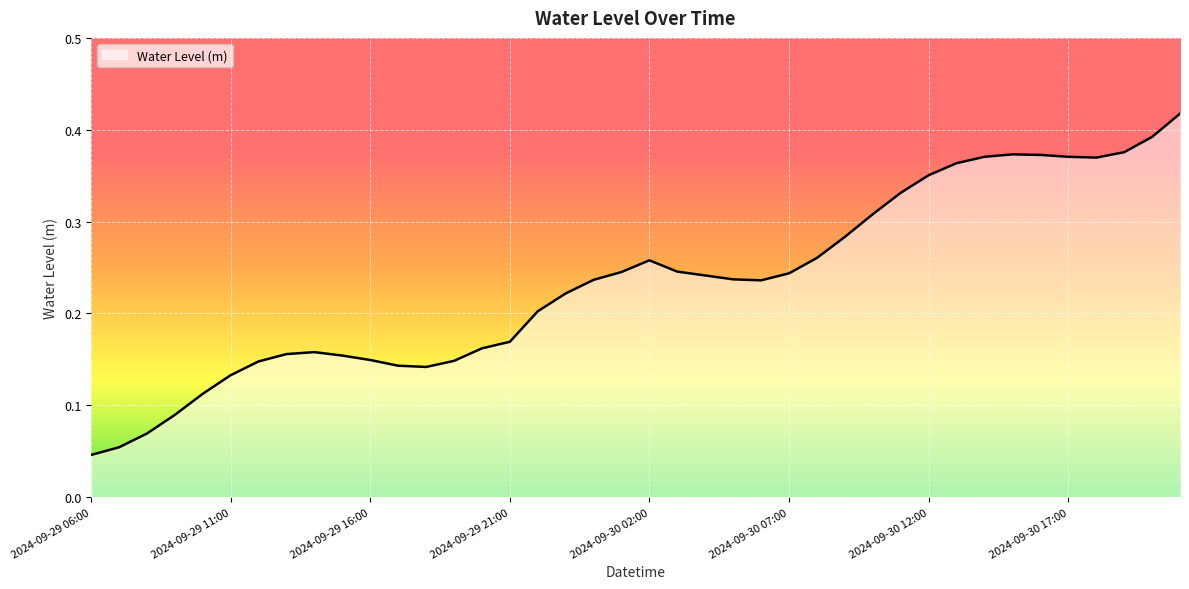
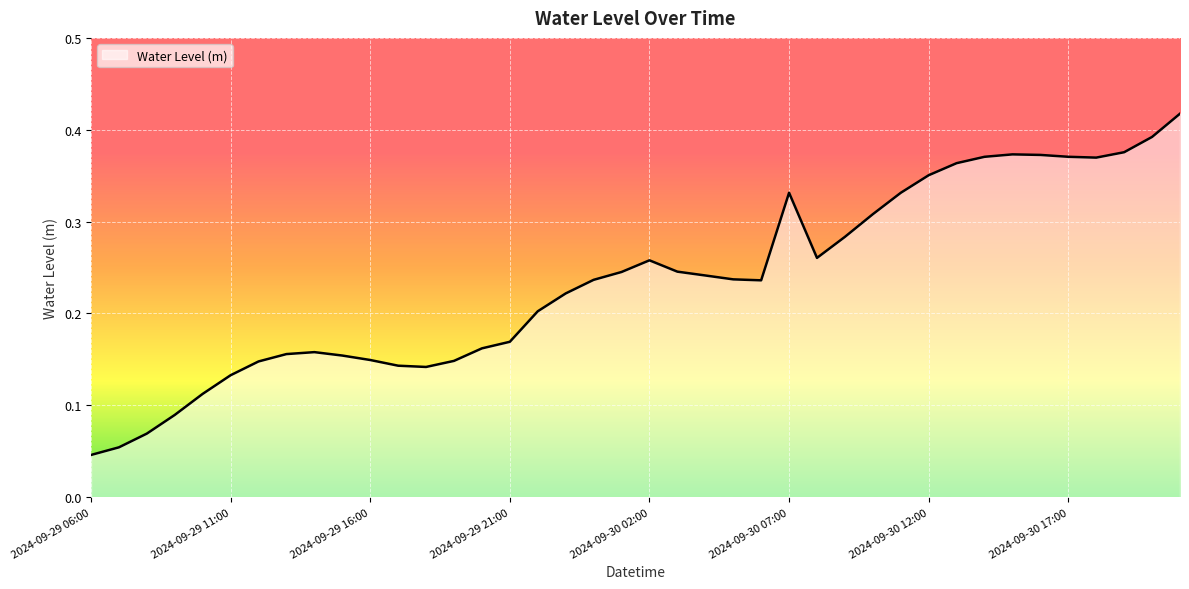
2024-09-30 07:00: 0.24 -> 0.33
